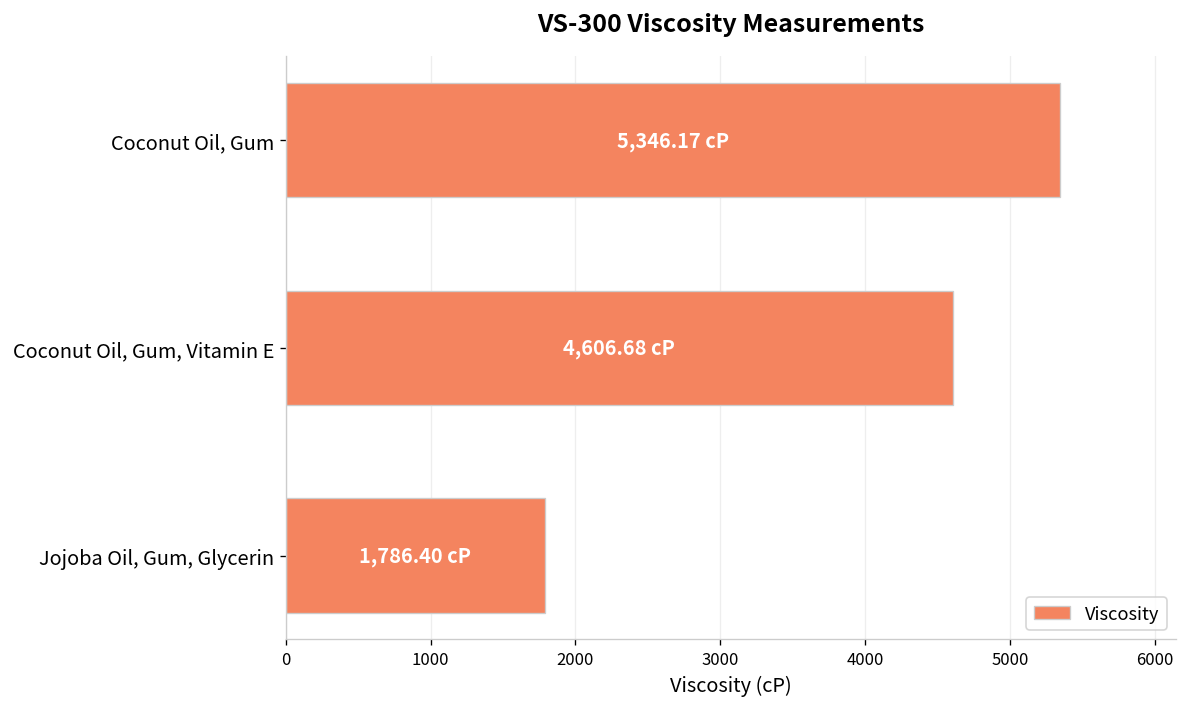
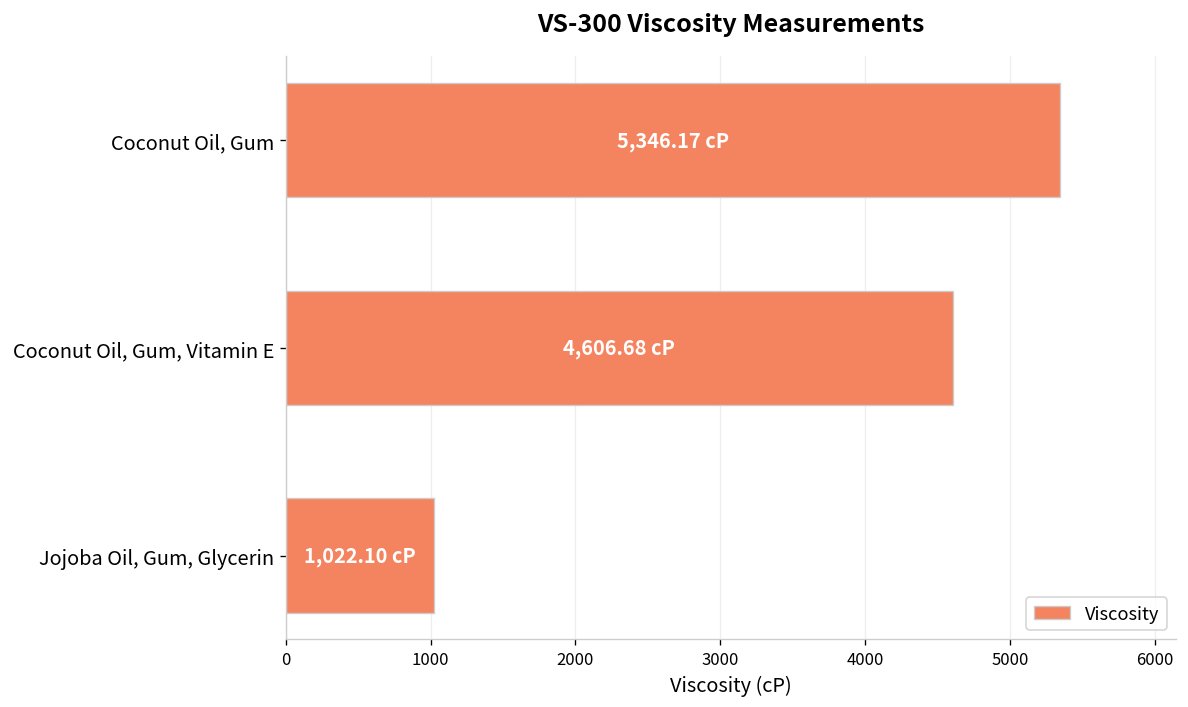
Jojoba Oil, Gum, Glycerin: 1,786.40 -> 1,022.10
